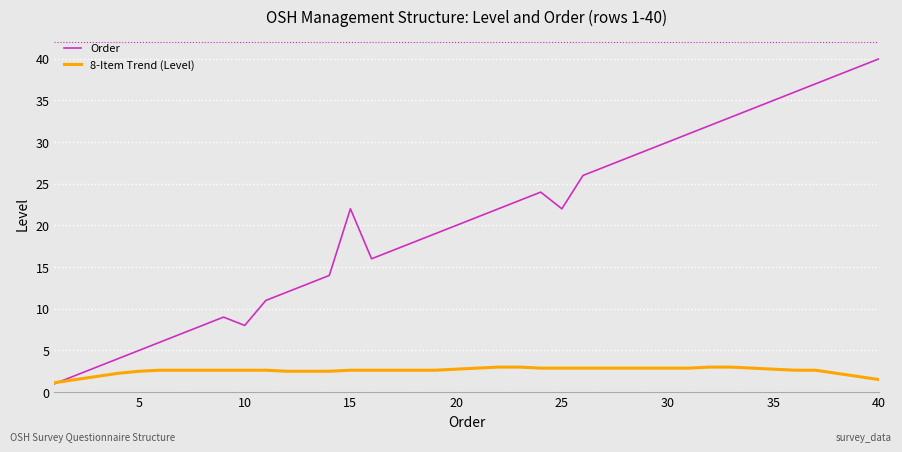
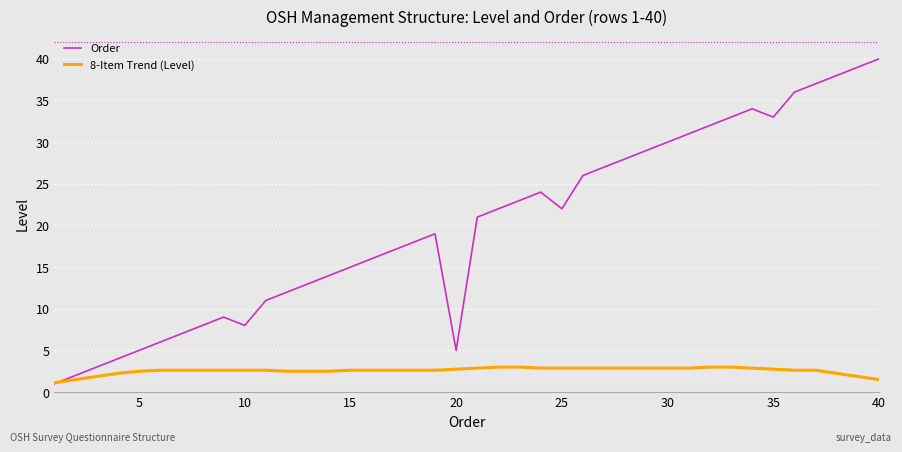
Order, 15: 22 -> 15
Order, 20: 20 -> 5
Order, 35: 35 -> 33
